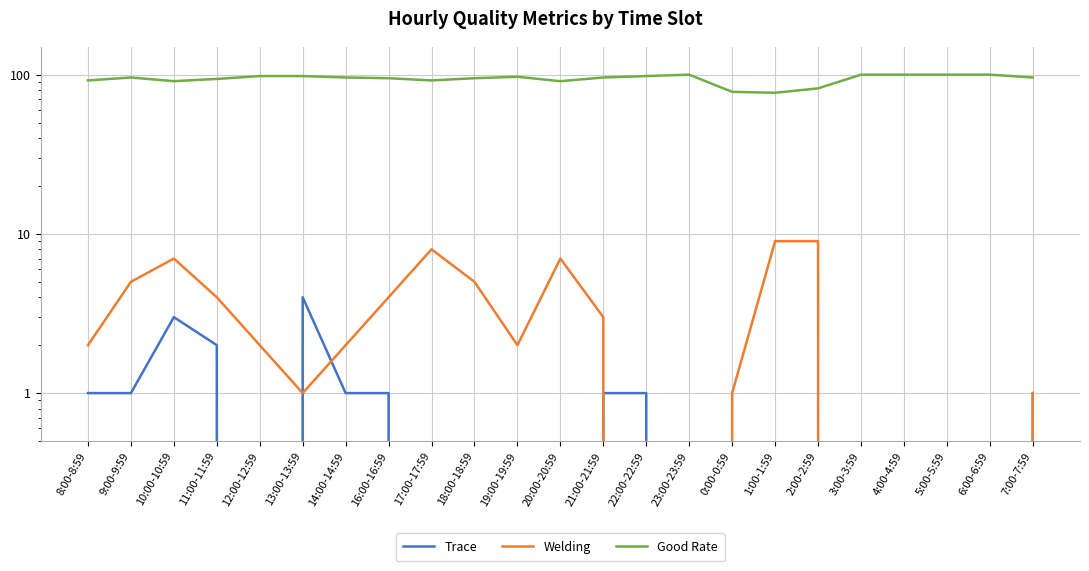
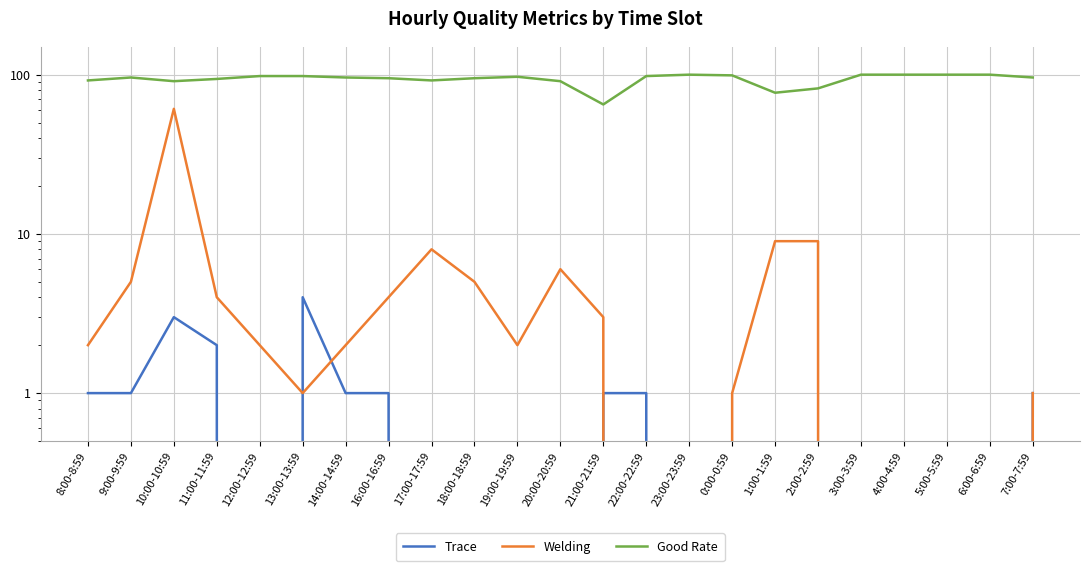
Welding, 10:00-10:59: 7 -> 61
Welding, 20:00-20:59: 7 -> 6
Good Rate, 21:00-21:59: 100 -> 65
Good Rate, 0:00-0:59: 80 -> 100
